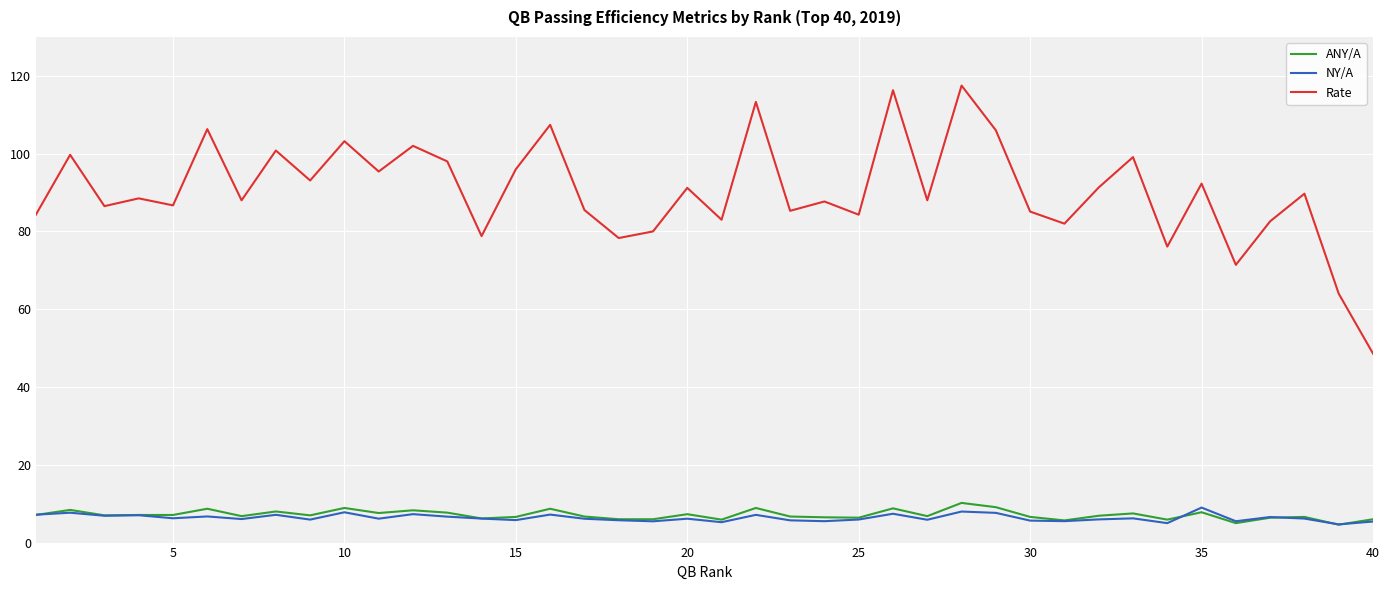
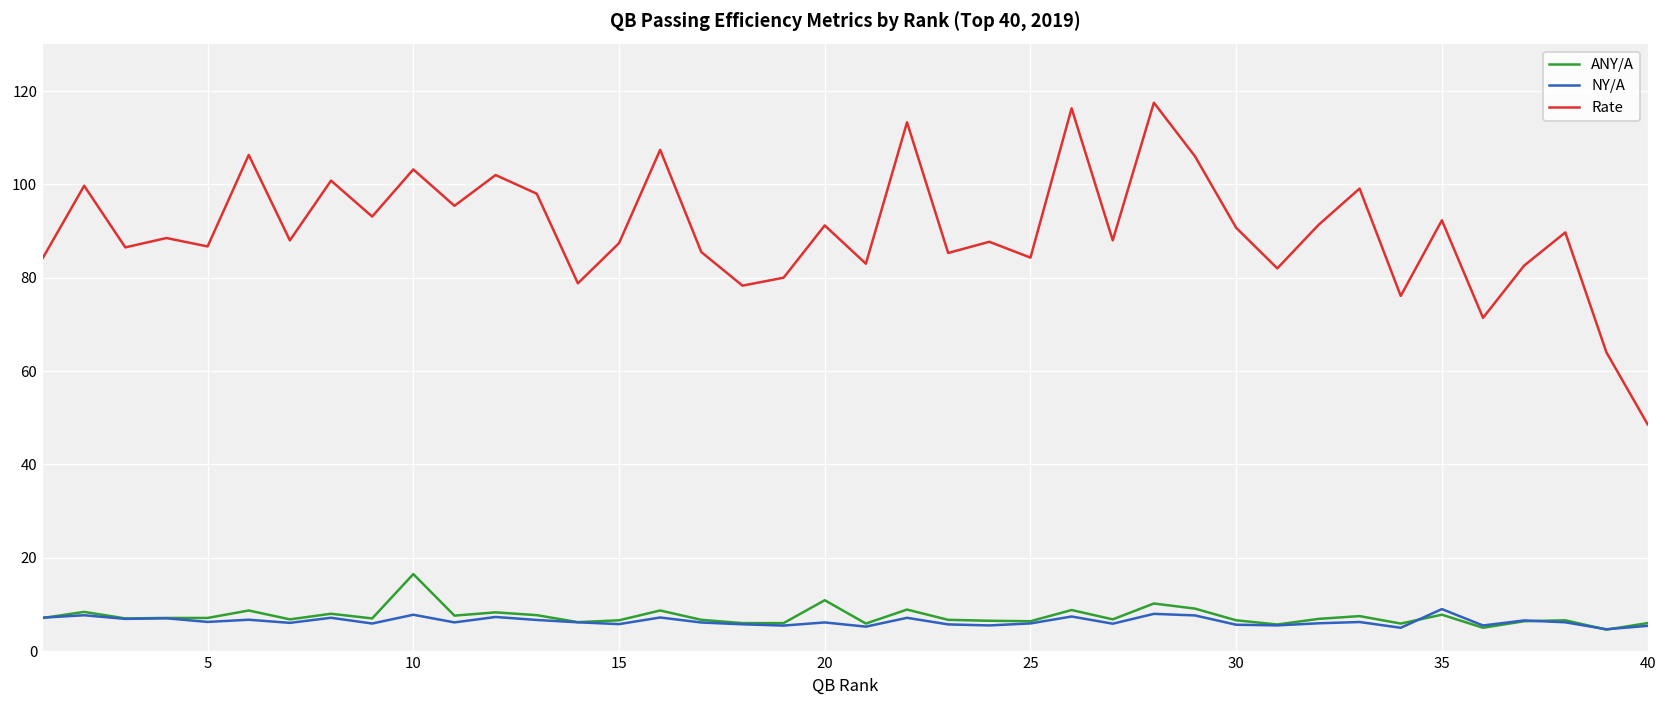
ANY/A, 10: 9 -> 17
Rate, 15: 96 -> 87
ANY/A, 20: 7 -> 11
Rate, 30: 85 -> 91
